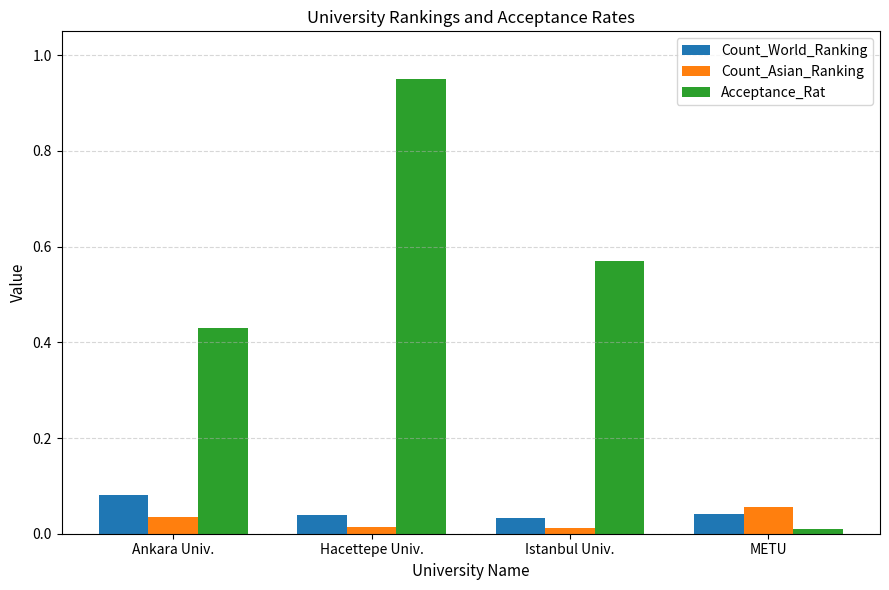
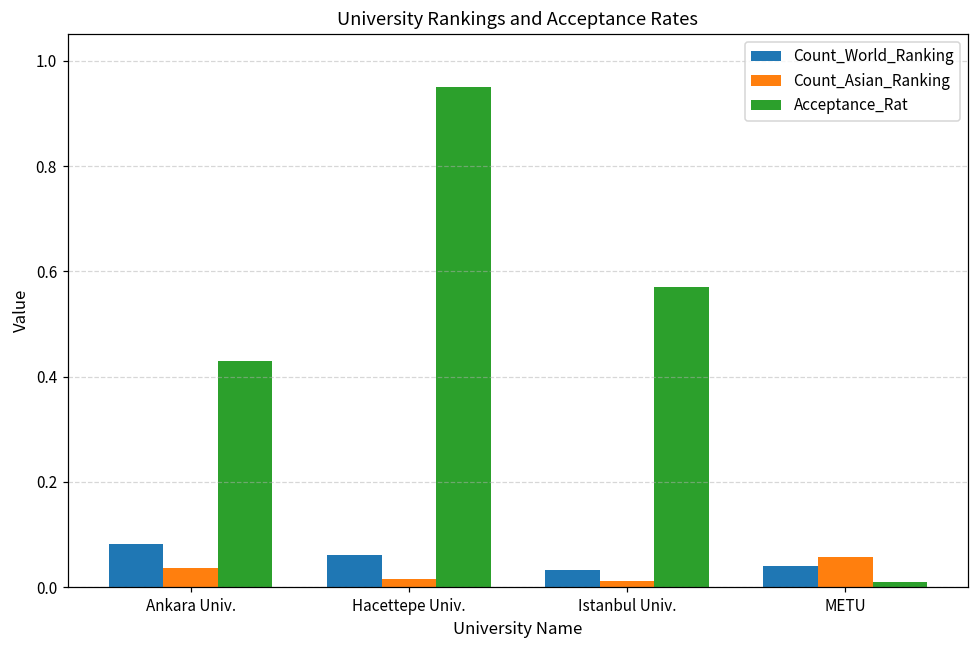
Count_World_Ranking, Hacettepe Univ.: 0.04 -> 0.06
